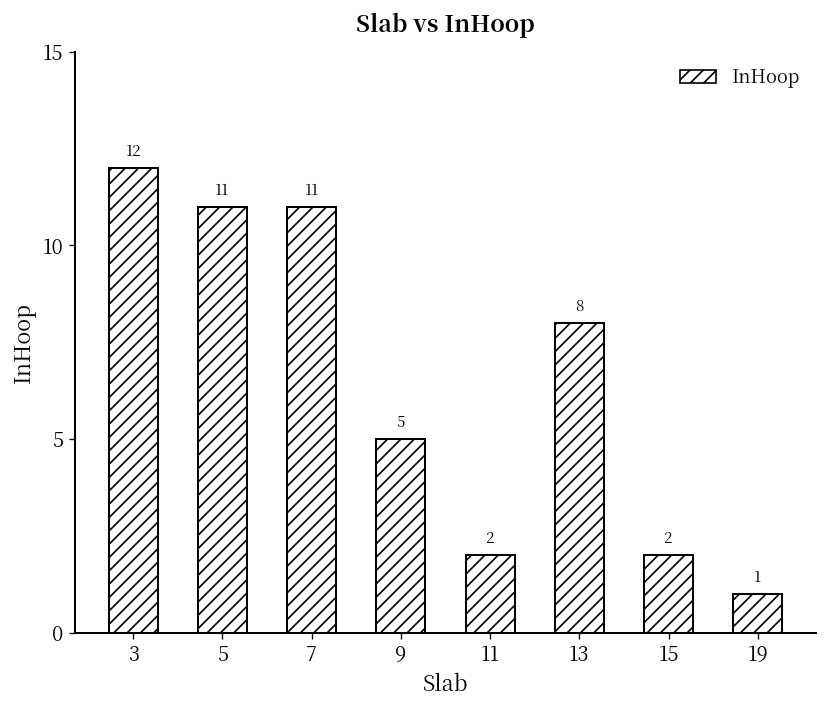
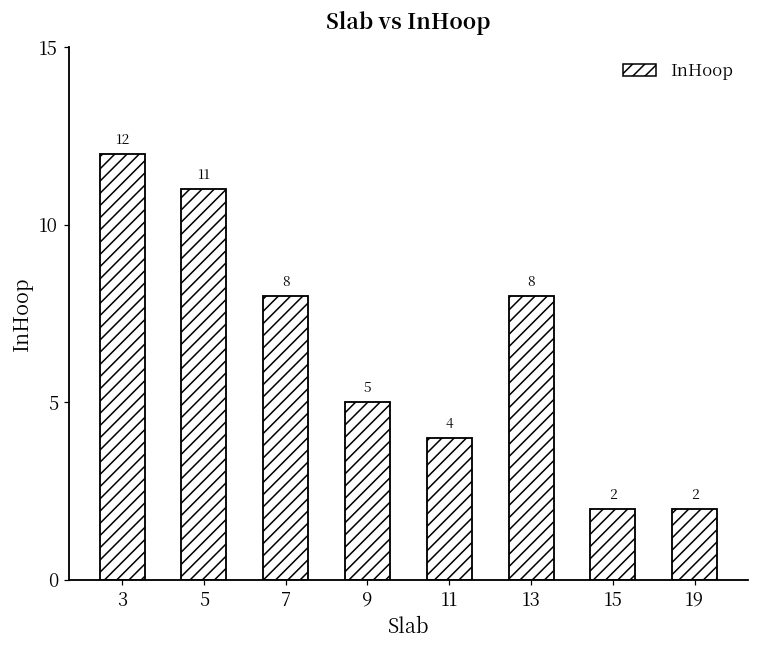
7: 11 -> 8
11: 2 -> 4
19: 1 -> 2
